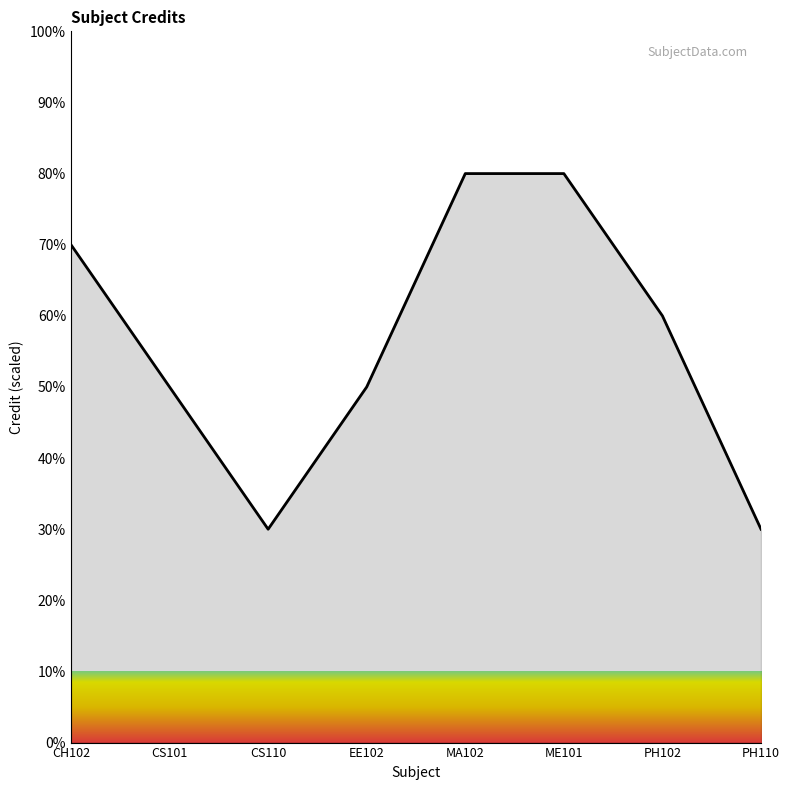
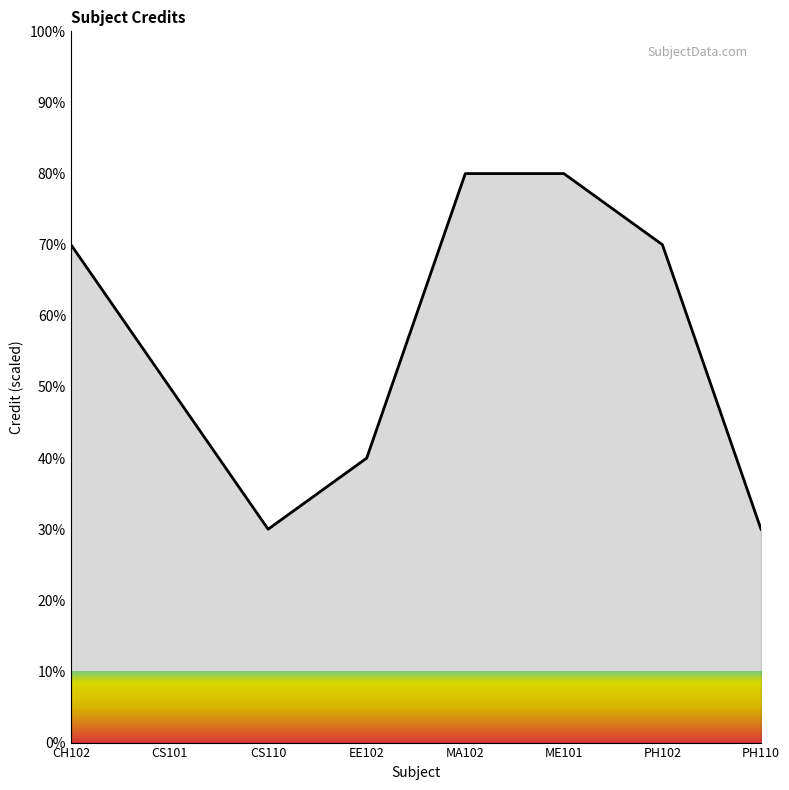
EE102: 50% -> 40%
PH102: 60% -> 70%
